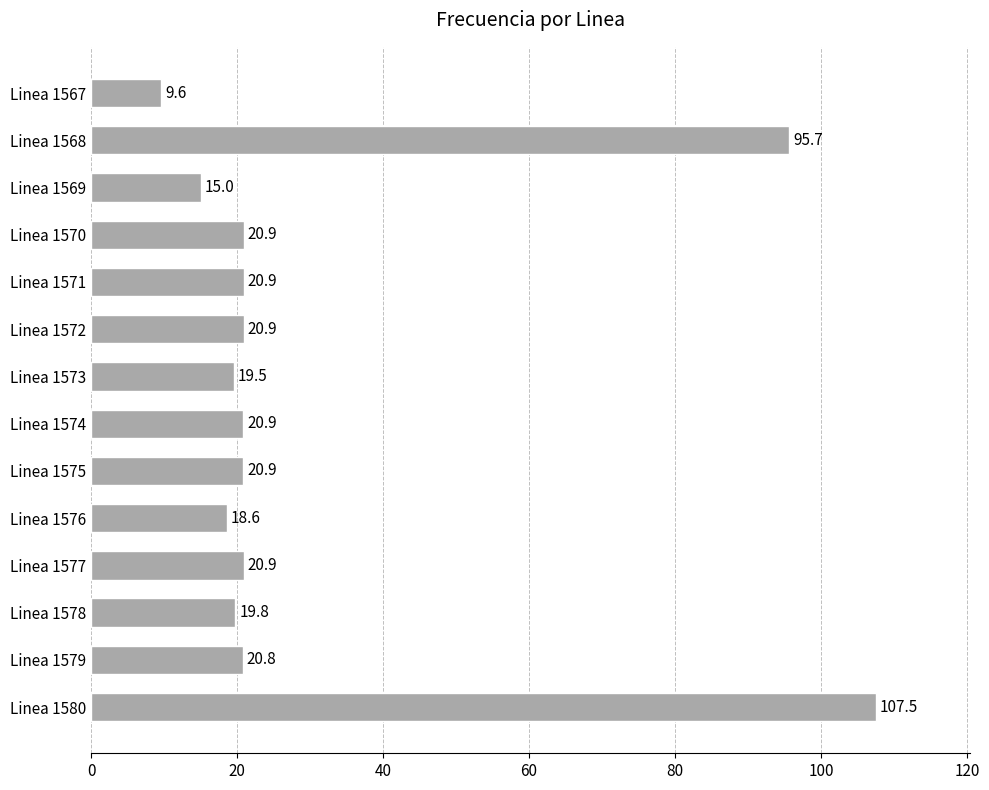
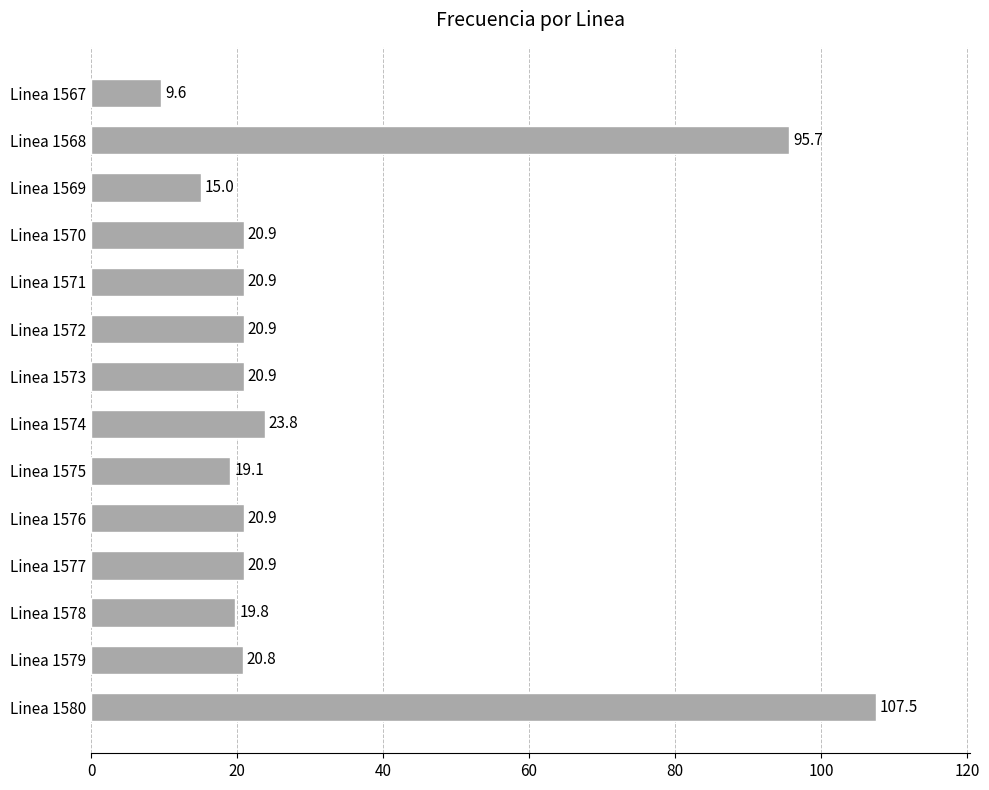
Linea 1573: 19.5 -> 20.9
Linea 1574: 20.9 -> 23.8
Linea 1575: 20.9 -> 19.1
Linea 1576: 18.6 -> 20.9
